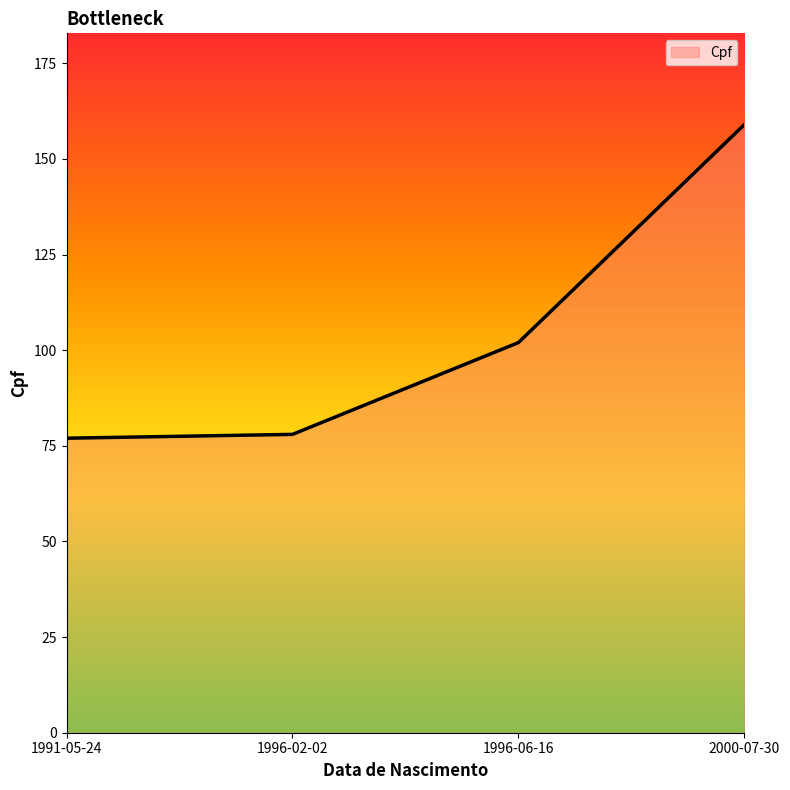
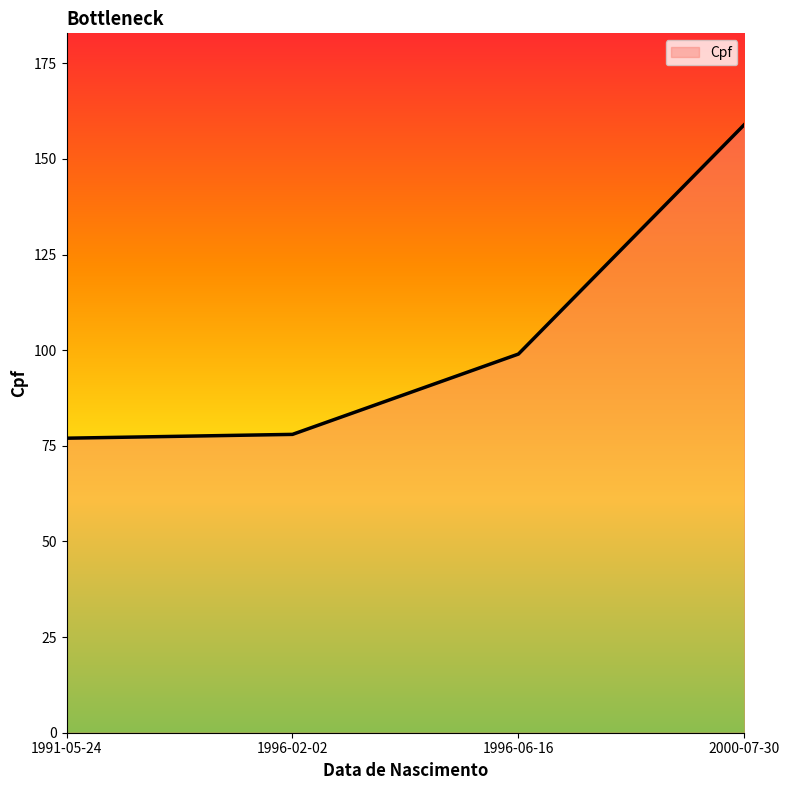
1996-06-16: 102 -> 99
